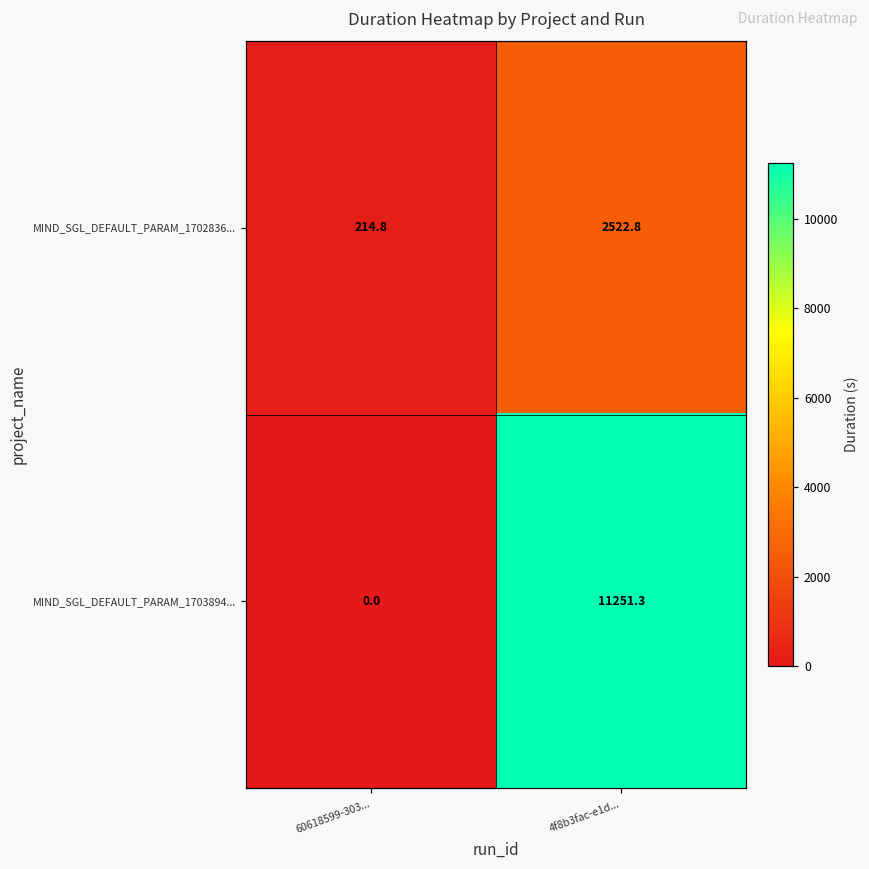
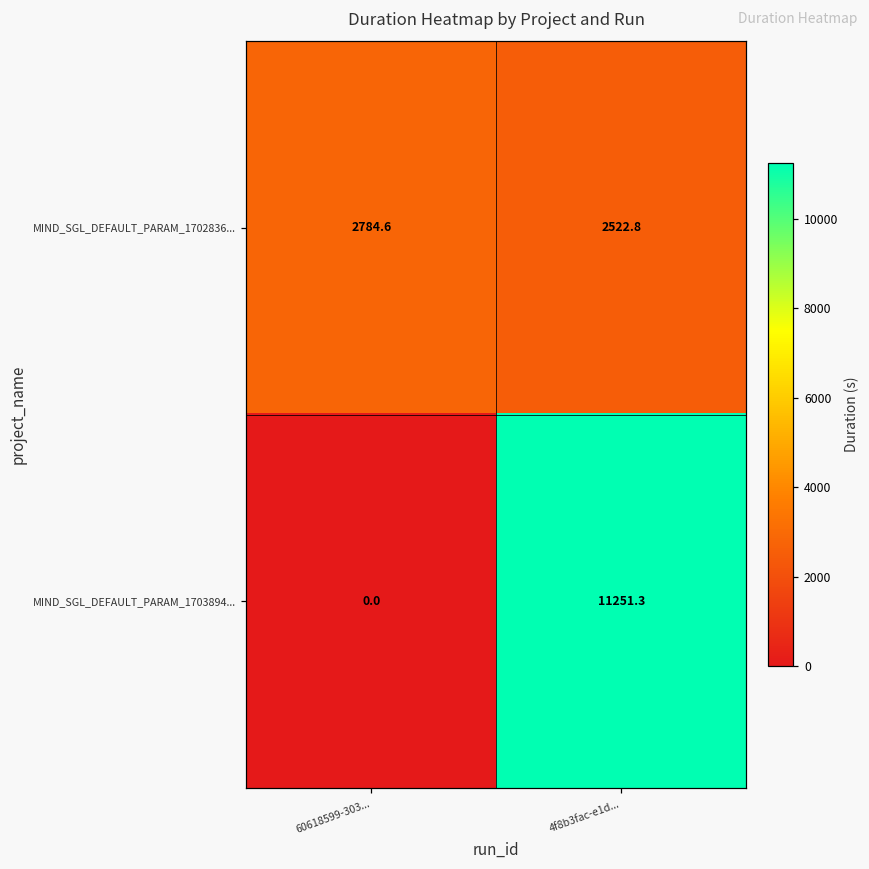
MIND_SGL_DEFAULT_PARAM_1702836..., 60618599-303...: 214.8 -> 2784.6
